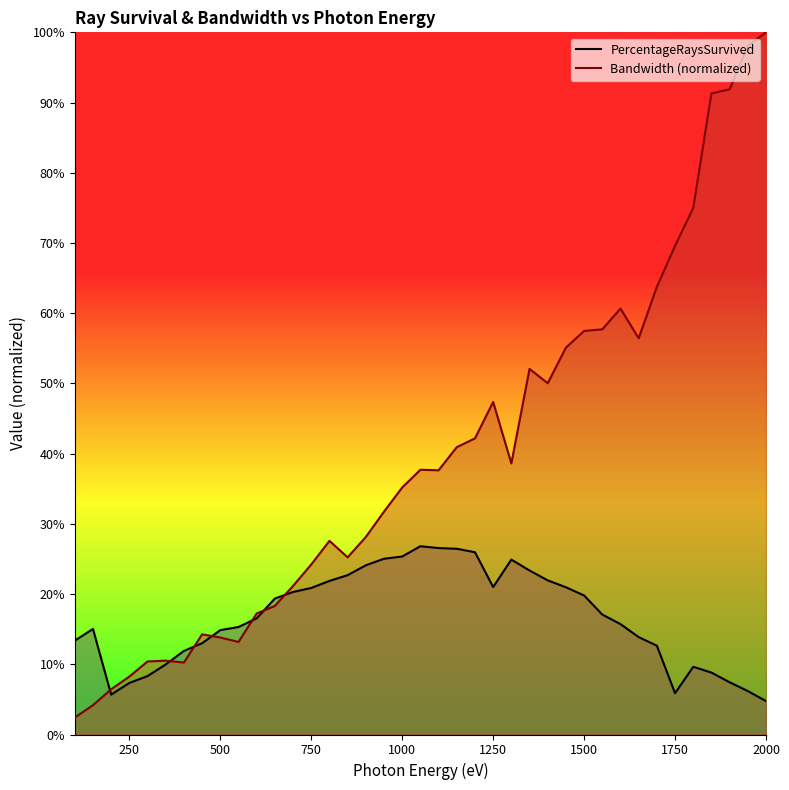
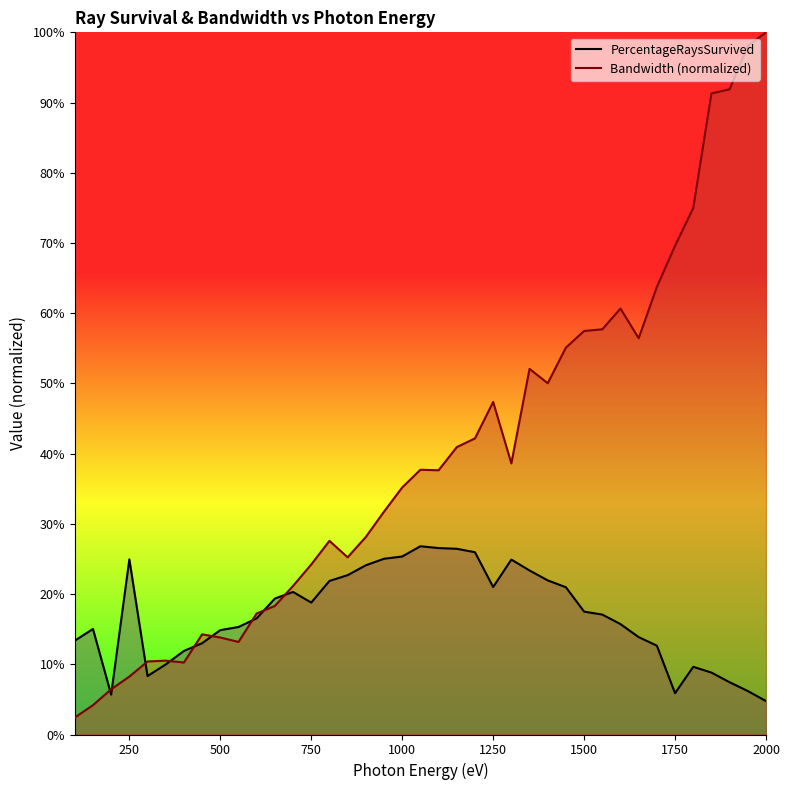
PercentageRaysSurvived, 250: 7% -> 25%
PercentageRaysSurvived, 750: 21% -> 19%
PercentageRaysSurvived, 1500: 20% -> 18%
